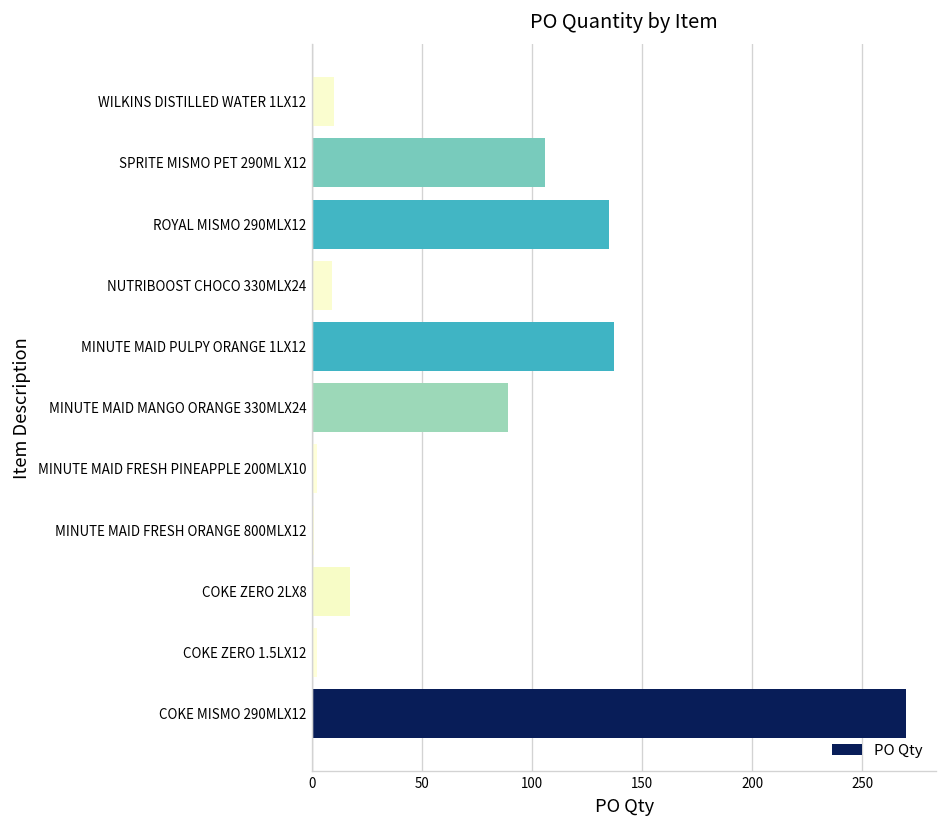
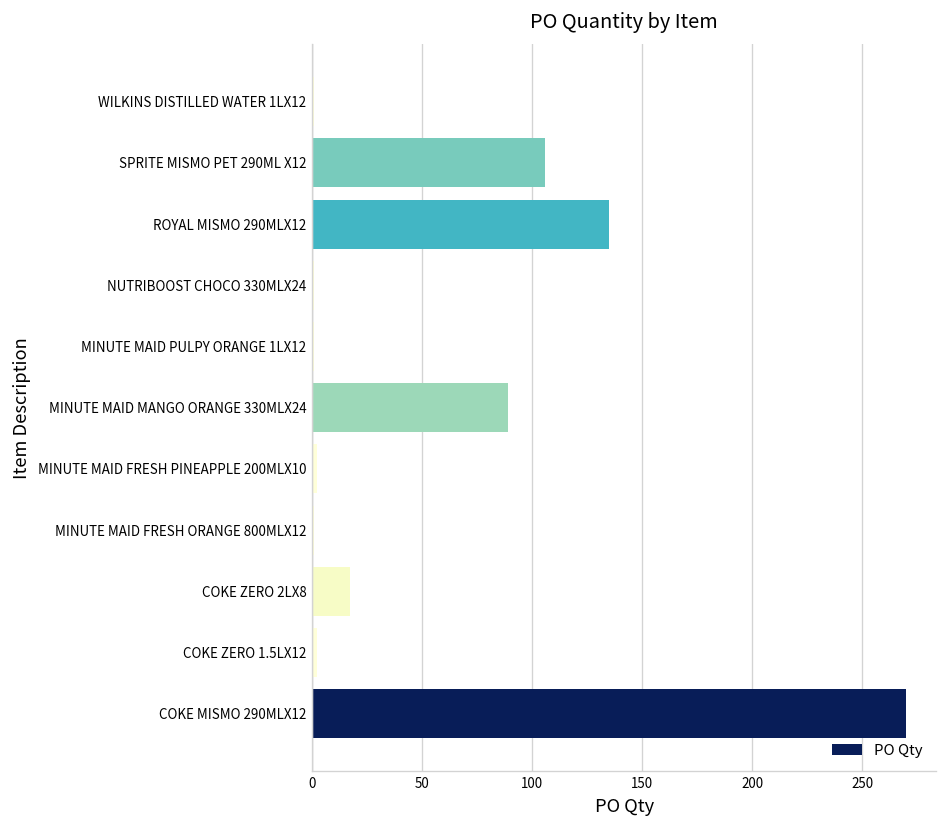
WILKINS DISTILLED WATER 1LX12: 10 -> 1
NUTRIBOOST CHOCO 330MLX24: 9 -> 1
MINUTE MAID PULPY ORANGE 1LX12: 137 -> 1
